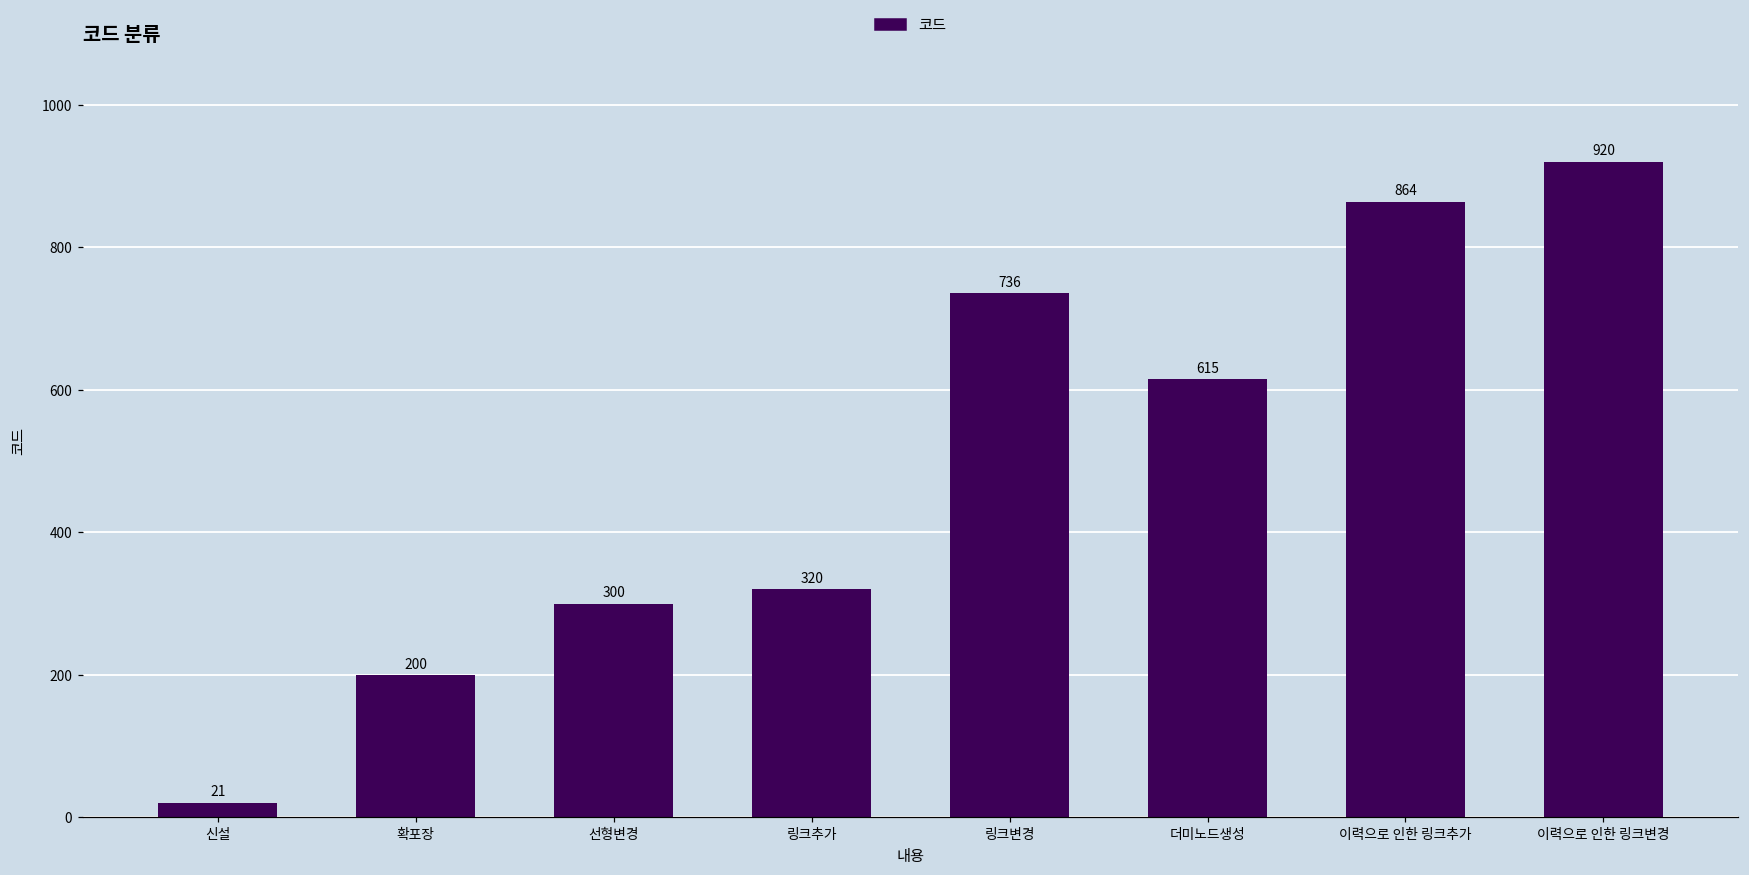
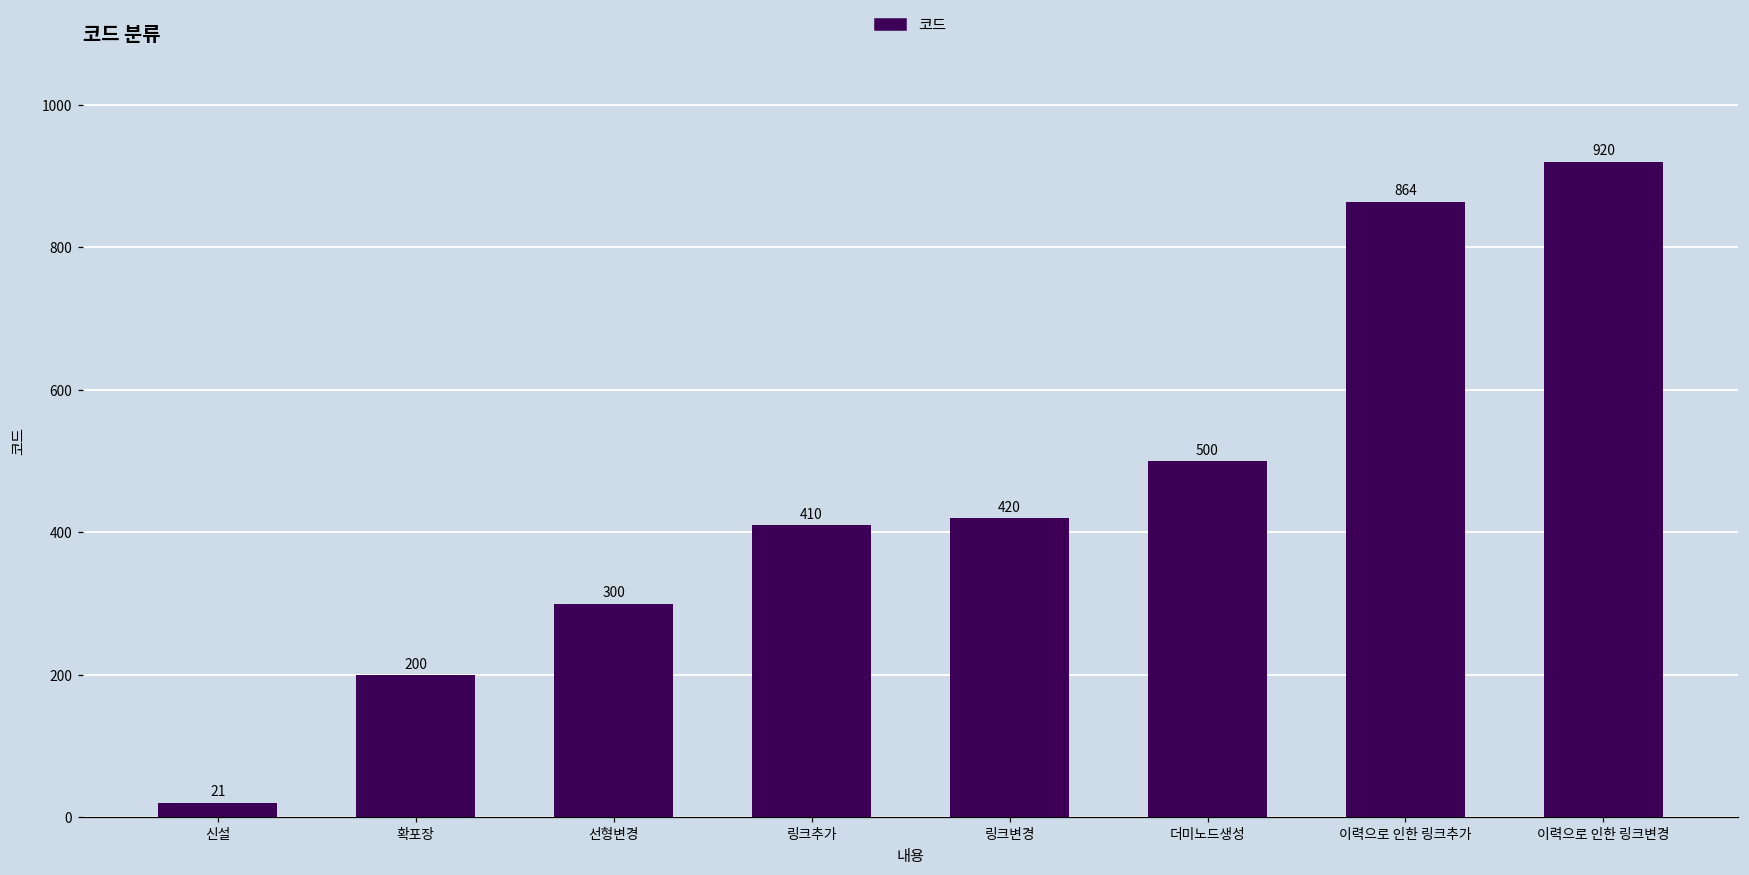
링크추가: 320 -> 410
링크변경: 736 -> 420
더미노드생성: 615 -> 500
